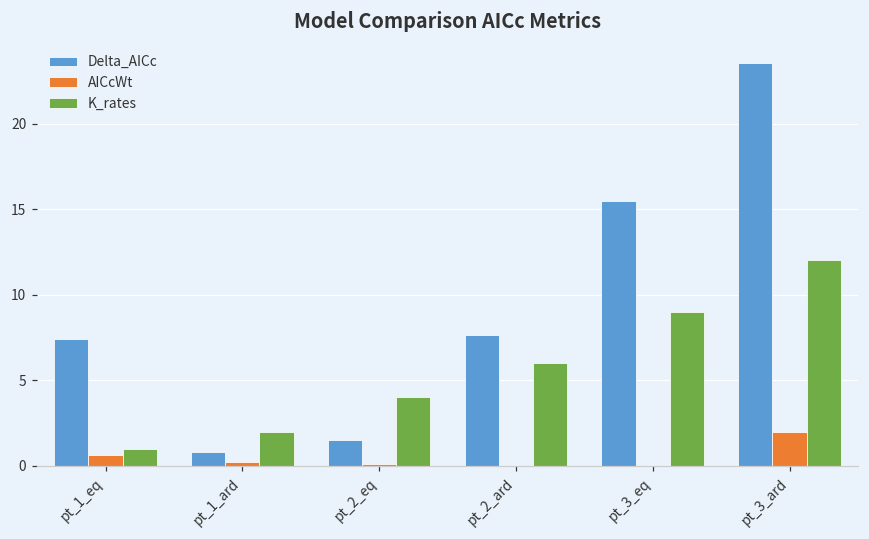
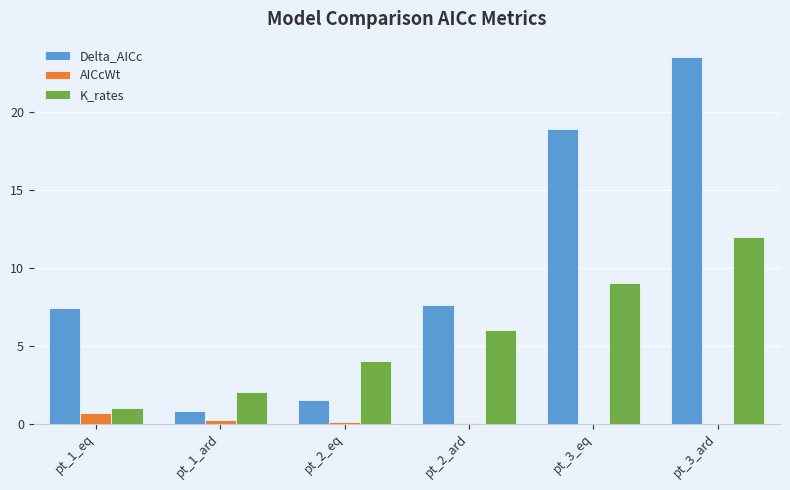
Delta_AICc, pt_3_eq: 15.5 -> 18.9
AICcWt, pt_3_ard: 2 -> 0
